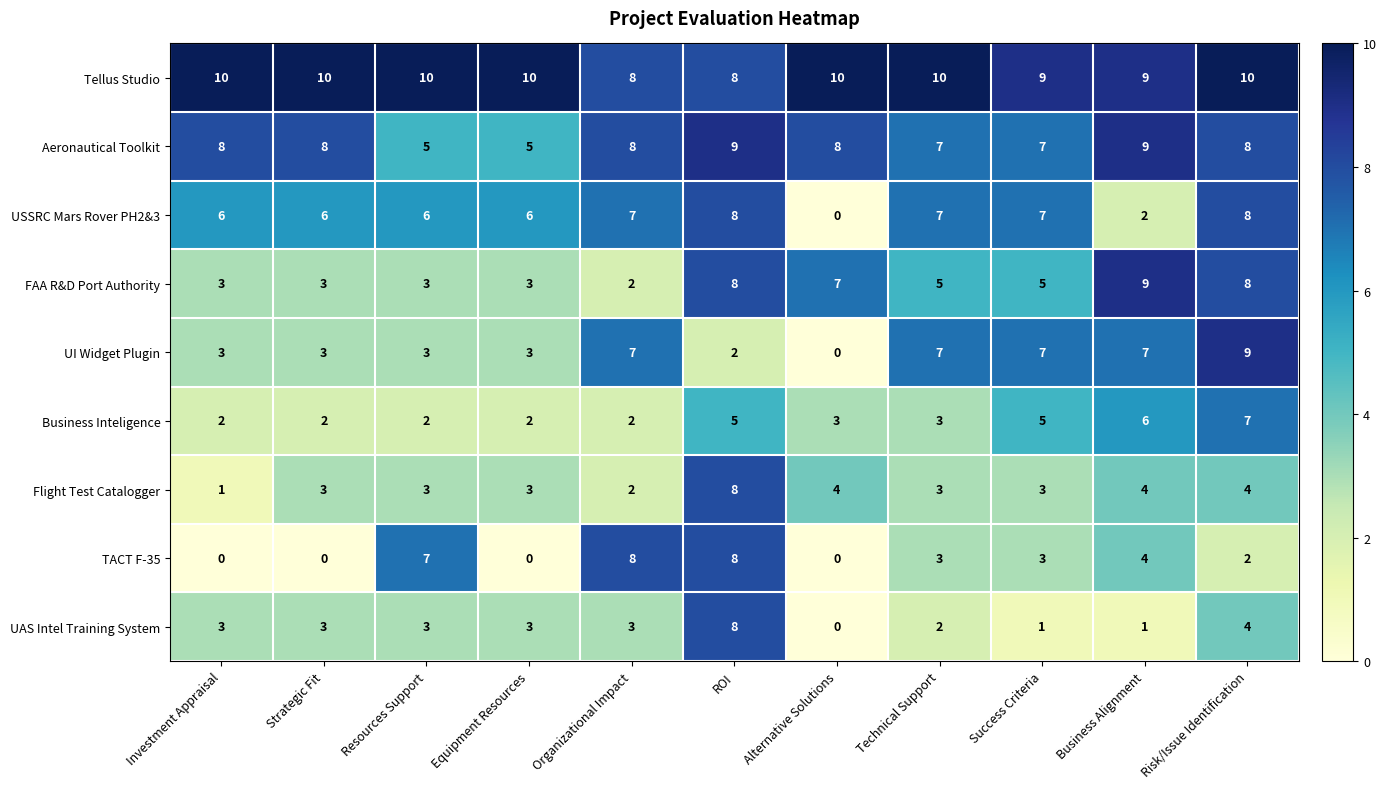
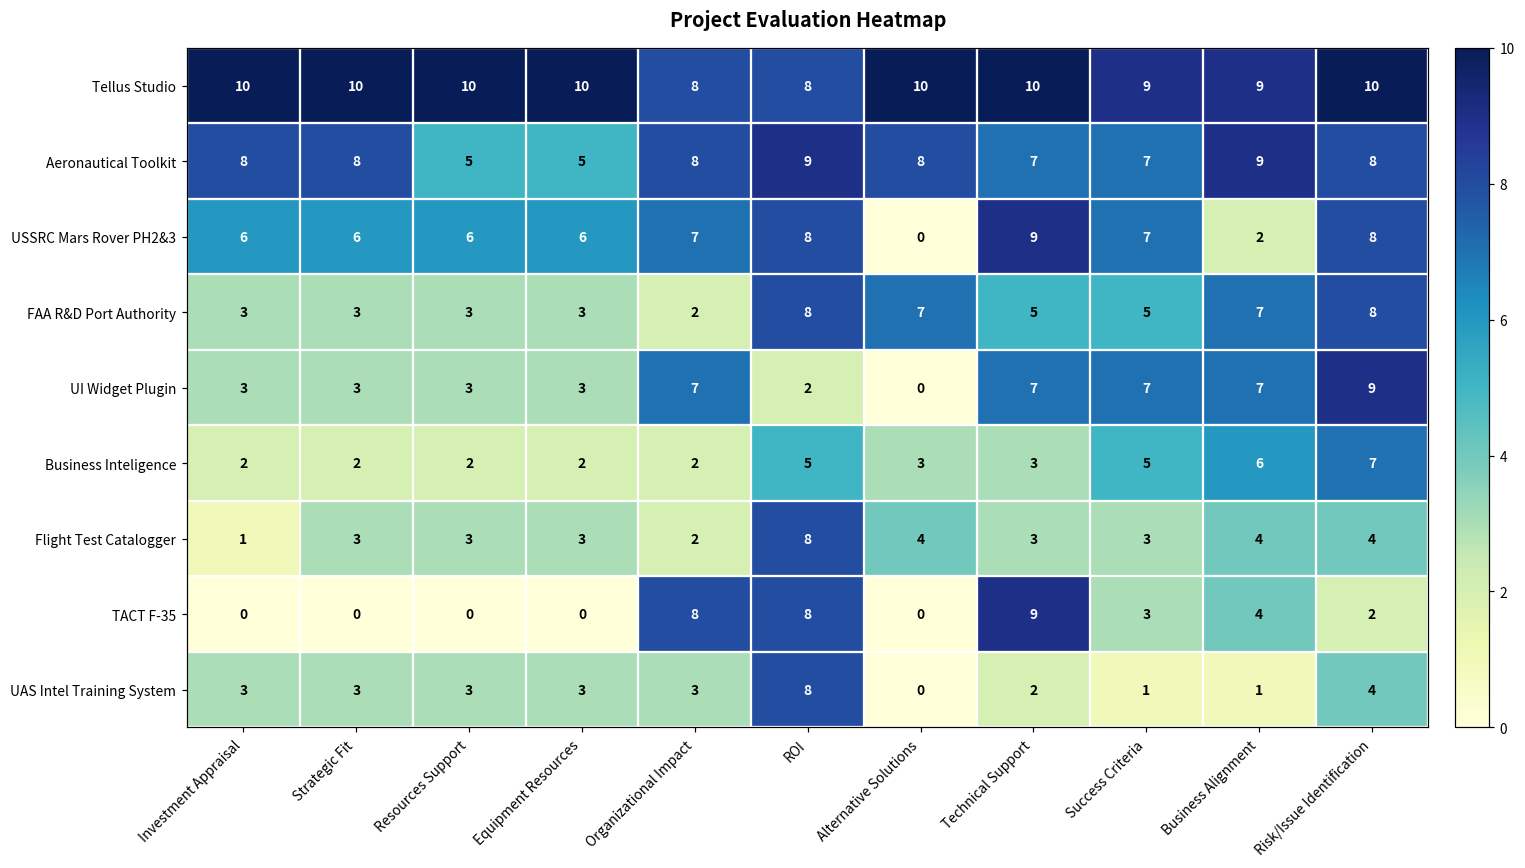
USSRC Mars Rover PH2&3, Technical Support: 7 -> 9
FAA R&D Port Authority, Business Alignment: 9 -> 7
TACT F-35, Resources Support: 7 -> 0
TACT F-35, Technical Support: 3 -> 9
